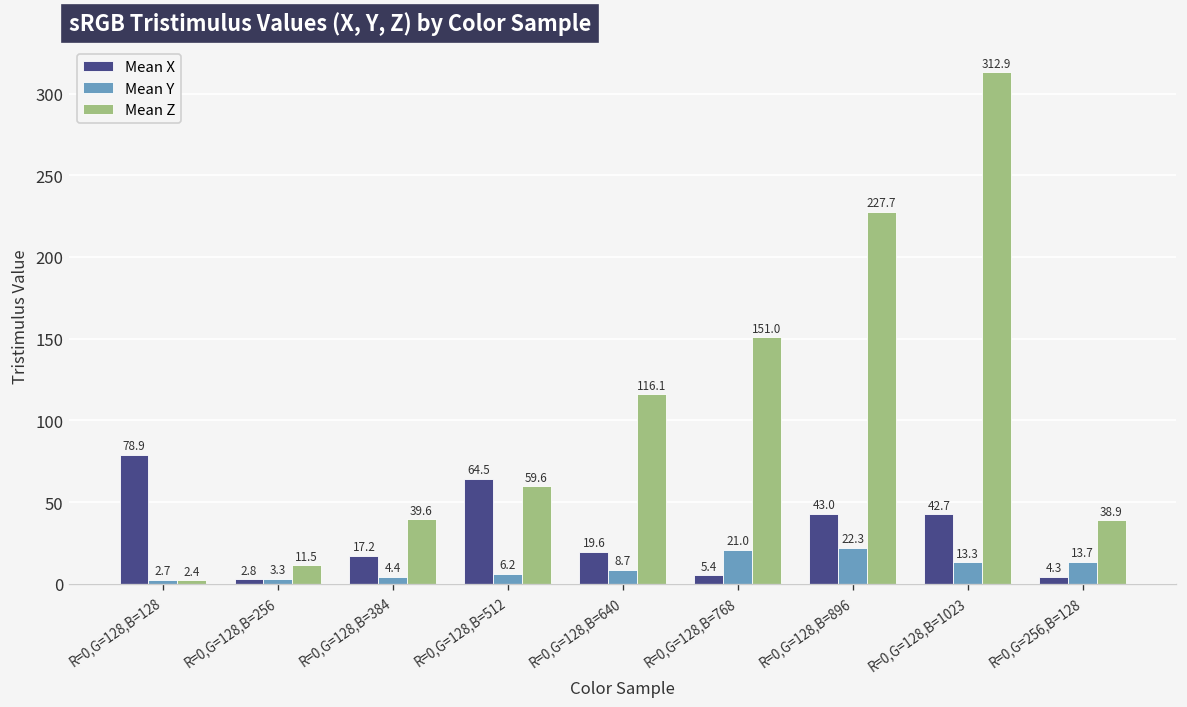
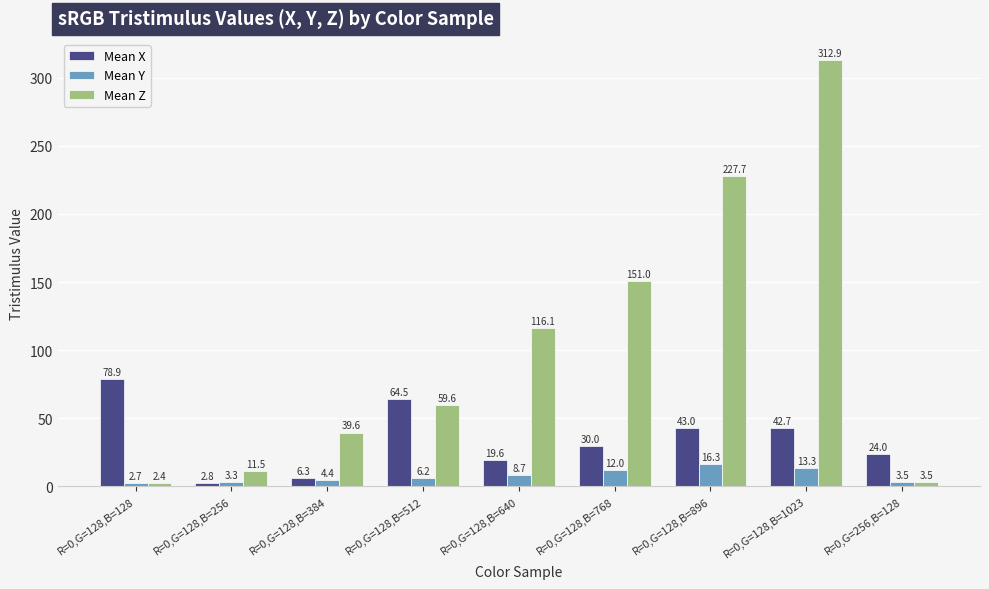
Mean X, R=0,G=128,B=384: 17.2 -> 6.3
Mean X, R=0,G=128,B=768: 5.4 -> 30.0
Mean Y, R=0,G=128,B=768: 21.0 -> 12.0
Mean Y, R=0,G=128,B=896: 22.3 -> 16.3
Mean X, R=0,G=256,B=128: 4.3 -> 24.0
Mean Y, R=0,G=256,B=128: 13.7 -> 3.5
Mean Z, R=0,G=256,B=128: 38.9 -> 3.5
